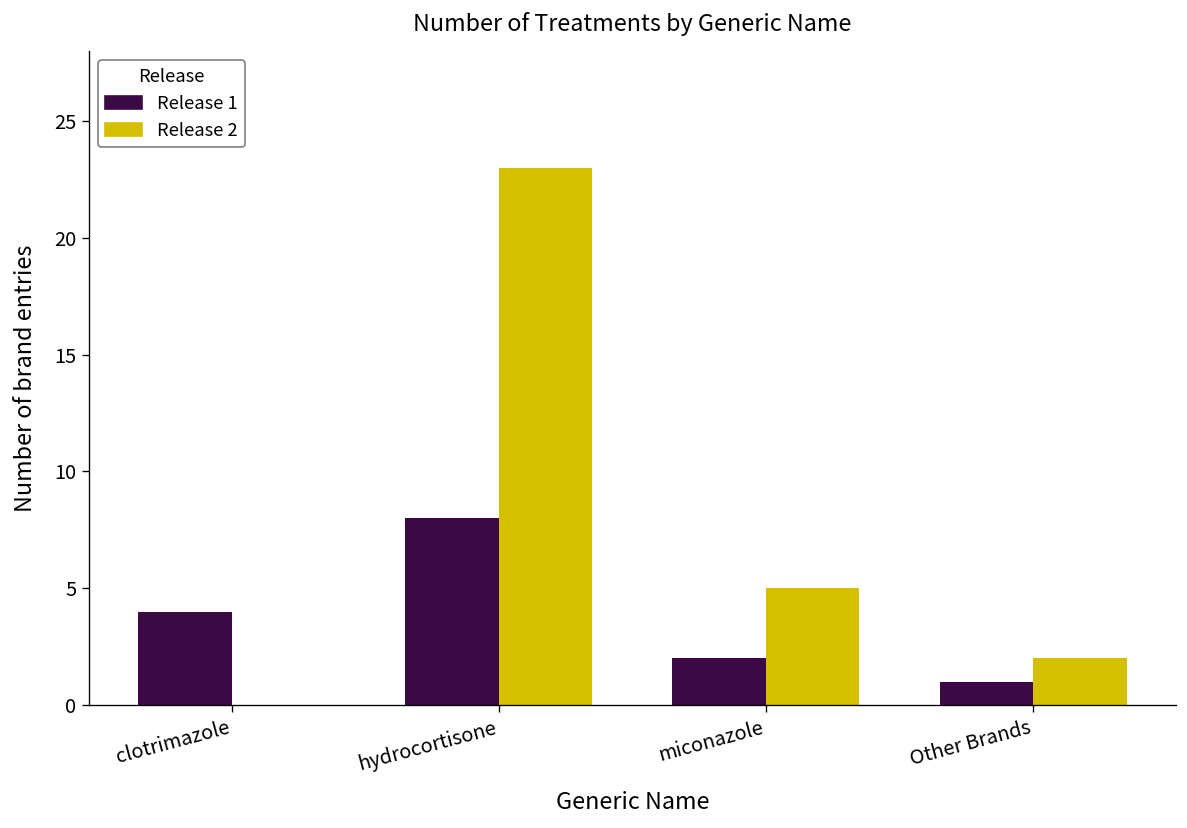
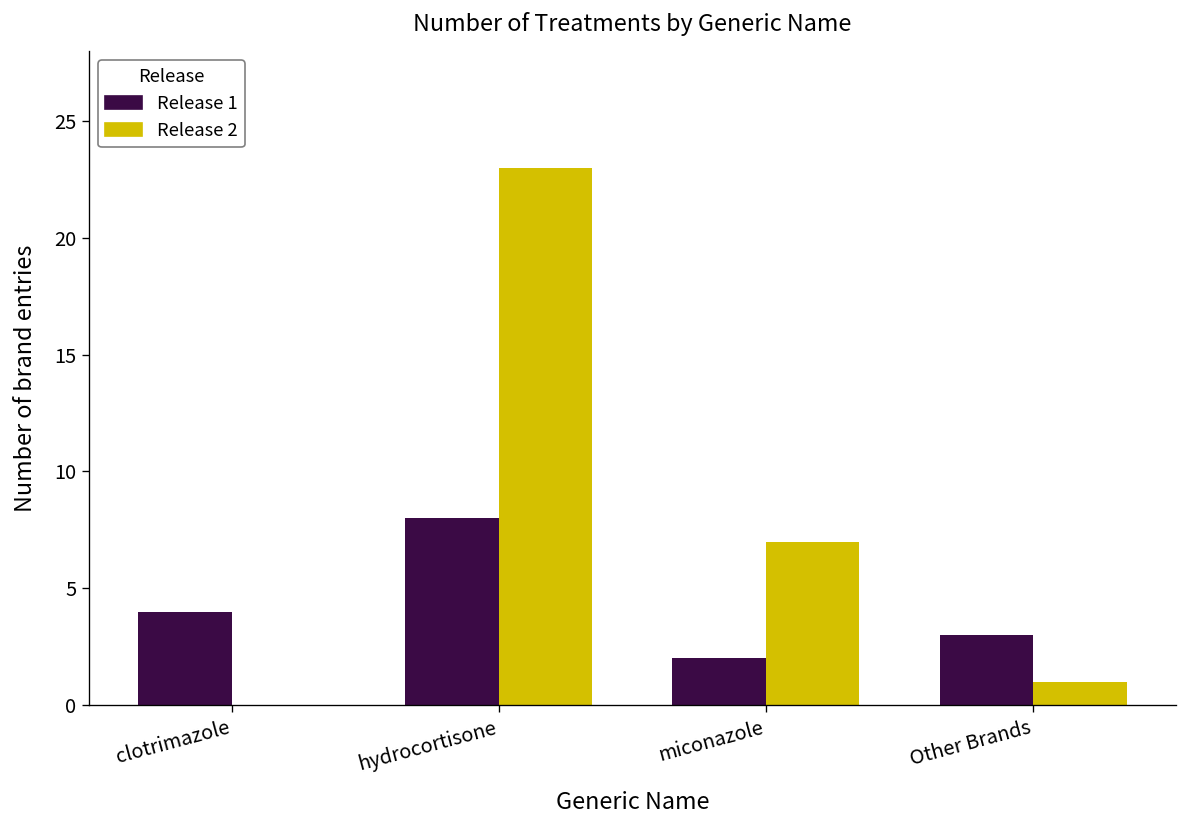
Release 2, miconazole: 5 -> 7
Release 1, Other Brands: 1 -> 3
Release 2, Other Brands: 2 -> 1
